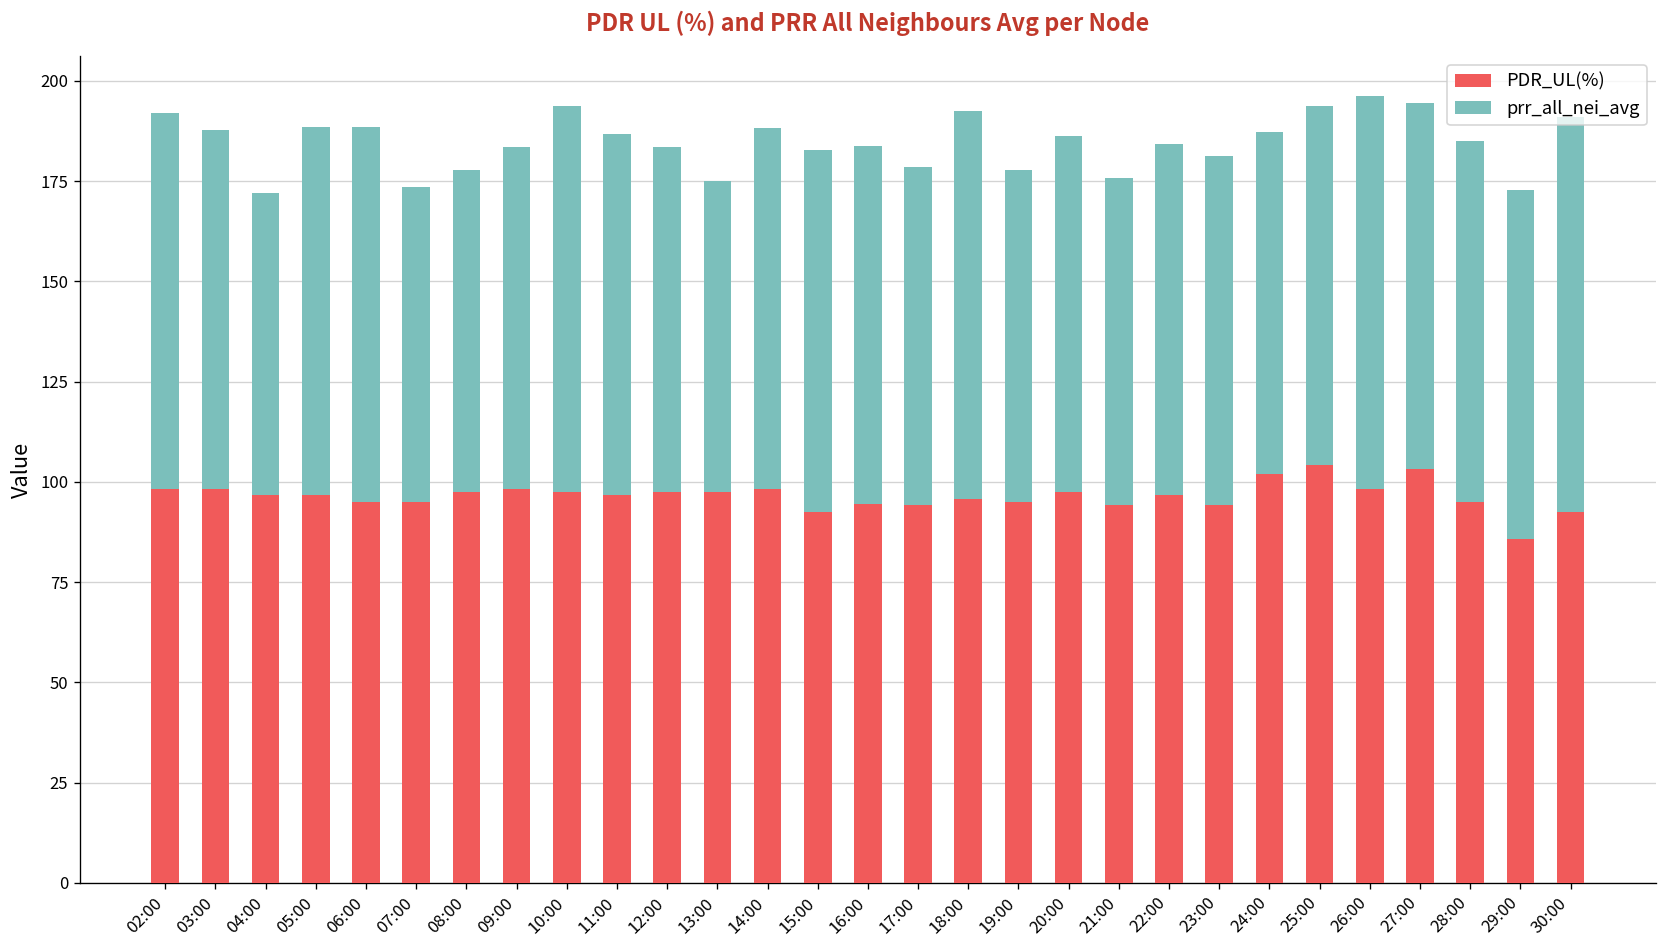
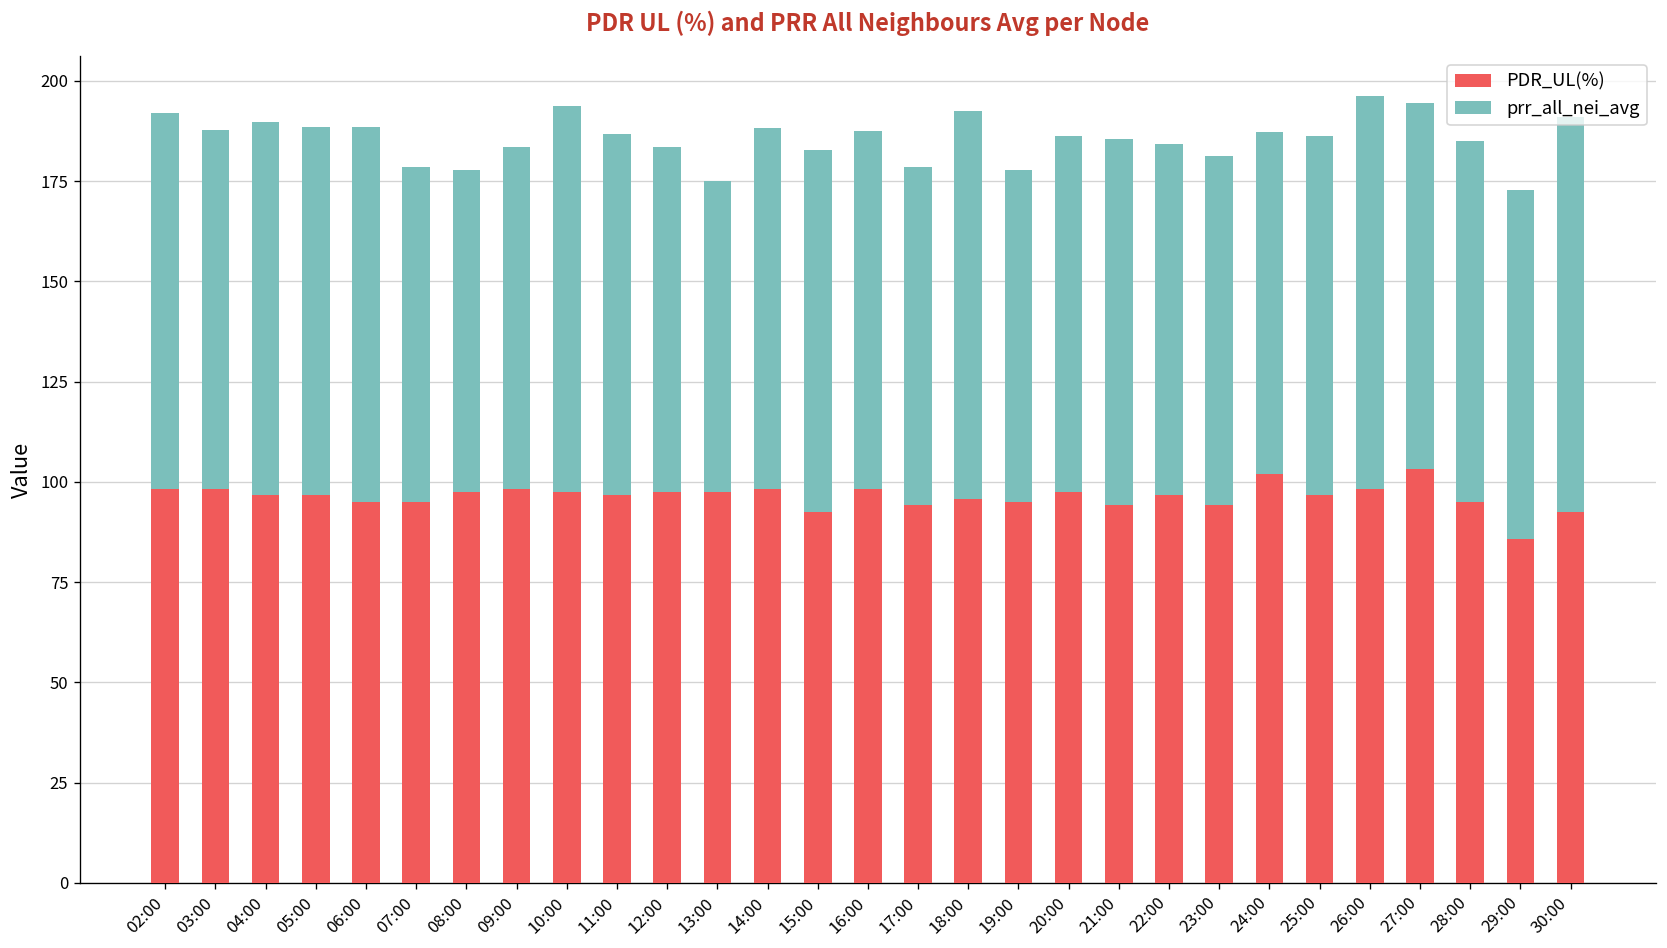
prr_all_nei_avg, 04:00: 75 -> 93
prr_all_nei_avg, 07:00: 79 -> 84
PDR_UL(%), 16:00: 95 -> 98
prr_all_nei_avg, 21:00: 82 -> 91
PDR_UL(%), 25:00: 104 -> 97
